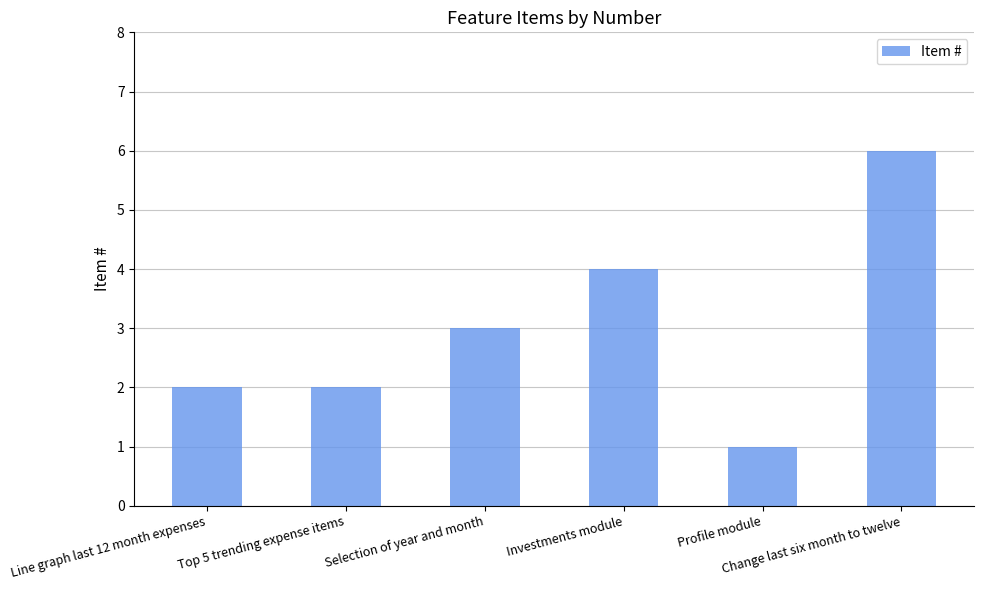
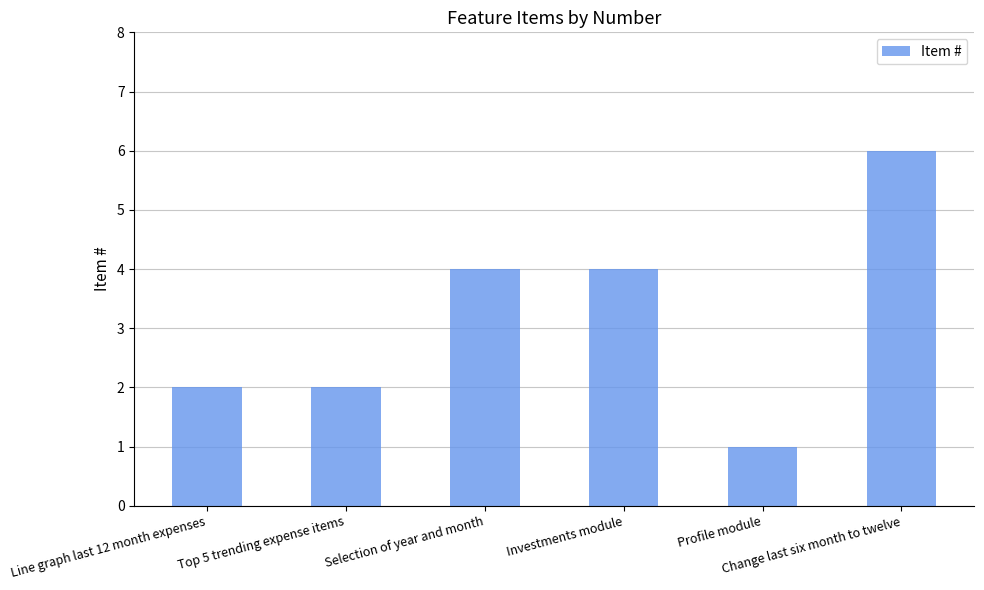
Selection of year and month: 3 -> 4
